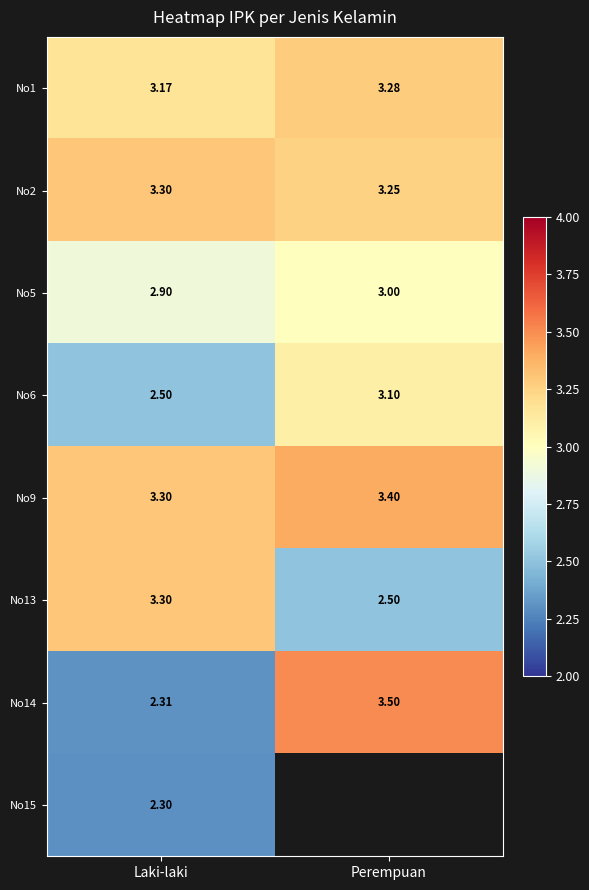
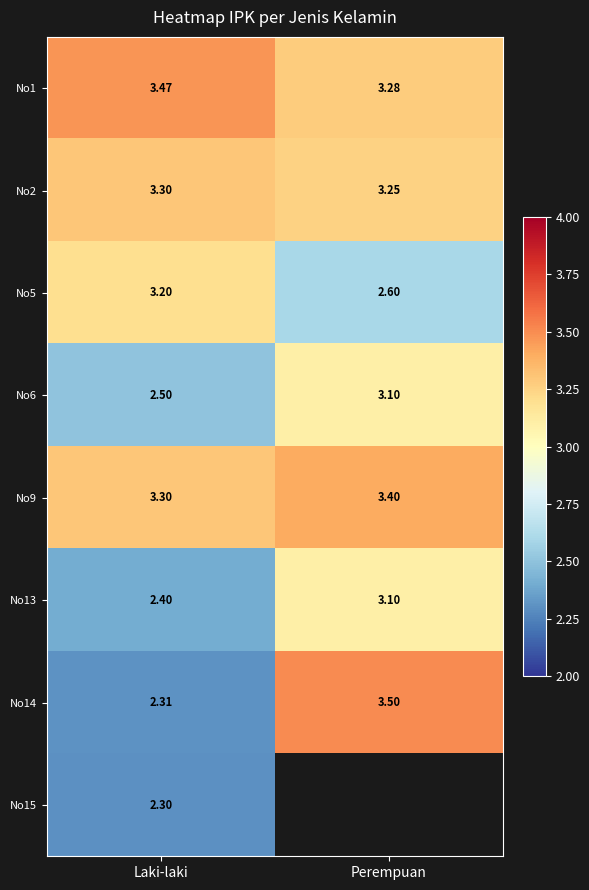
No1, Laki-laki: 3.17 -> 3.47
No5, Laki-laki: 2.90 -> 3.20
No5, Perempuan: 3.00 -> 2.60
No13, Laki-laki: 3.30 -> 2.40
No13, Perempuan: 2.50 -> 3.10
